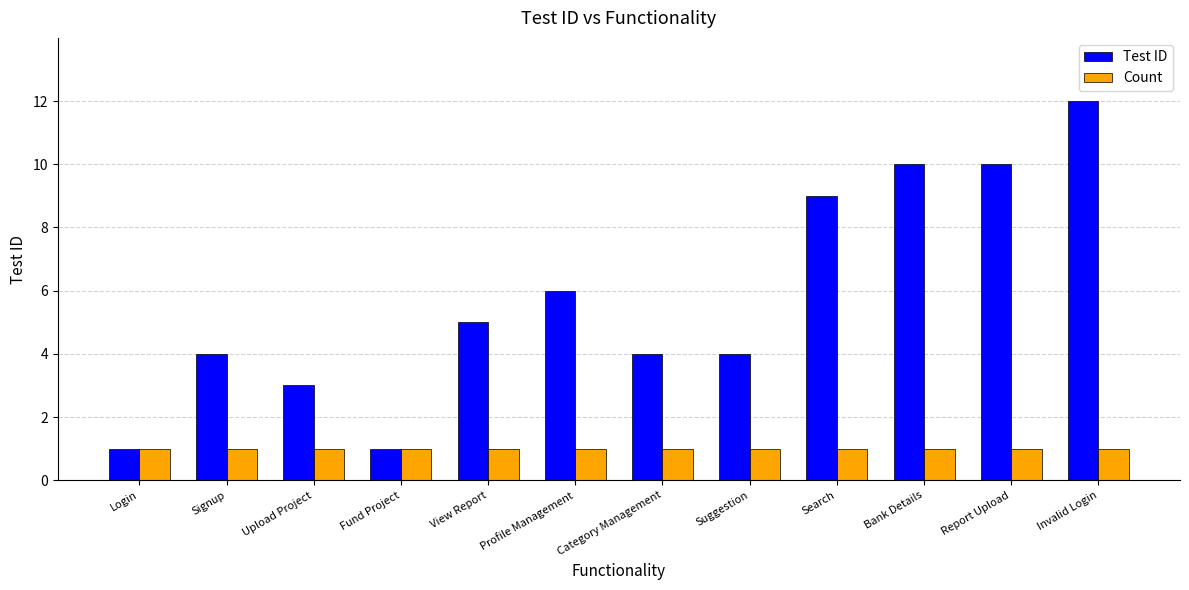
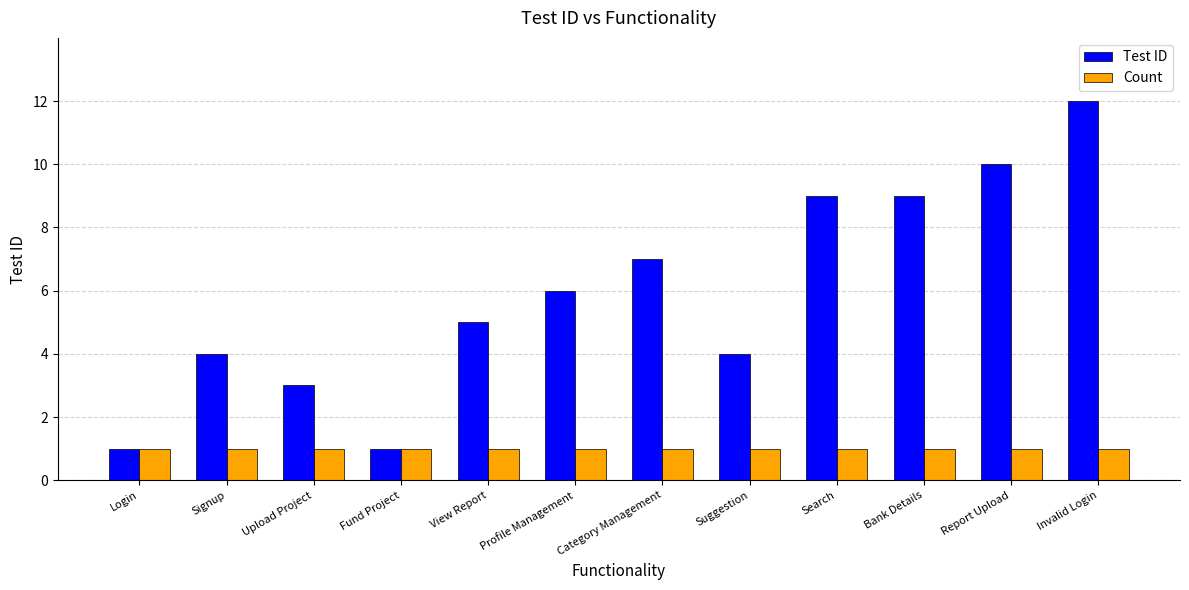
Test ID, Category Management: 4 -> 7
Test ID, Bank Details: 10 -> 9
